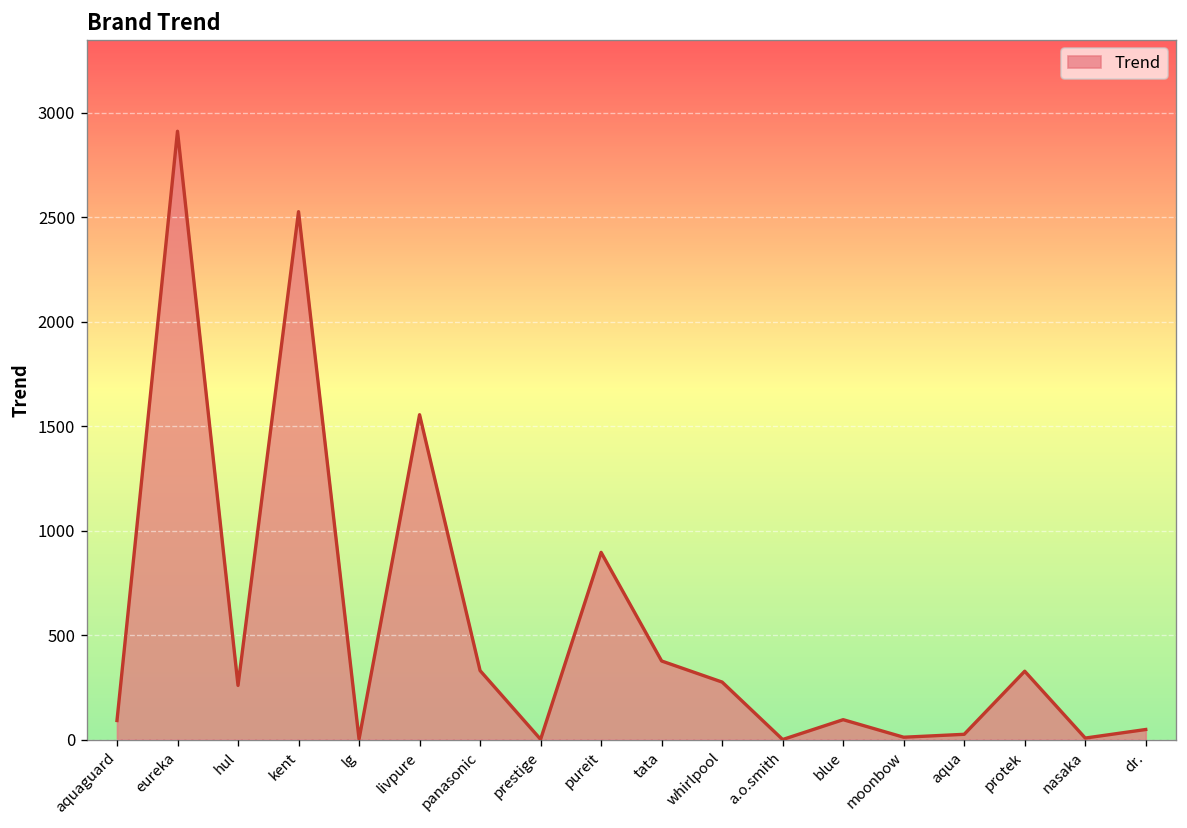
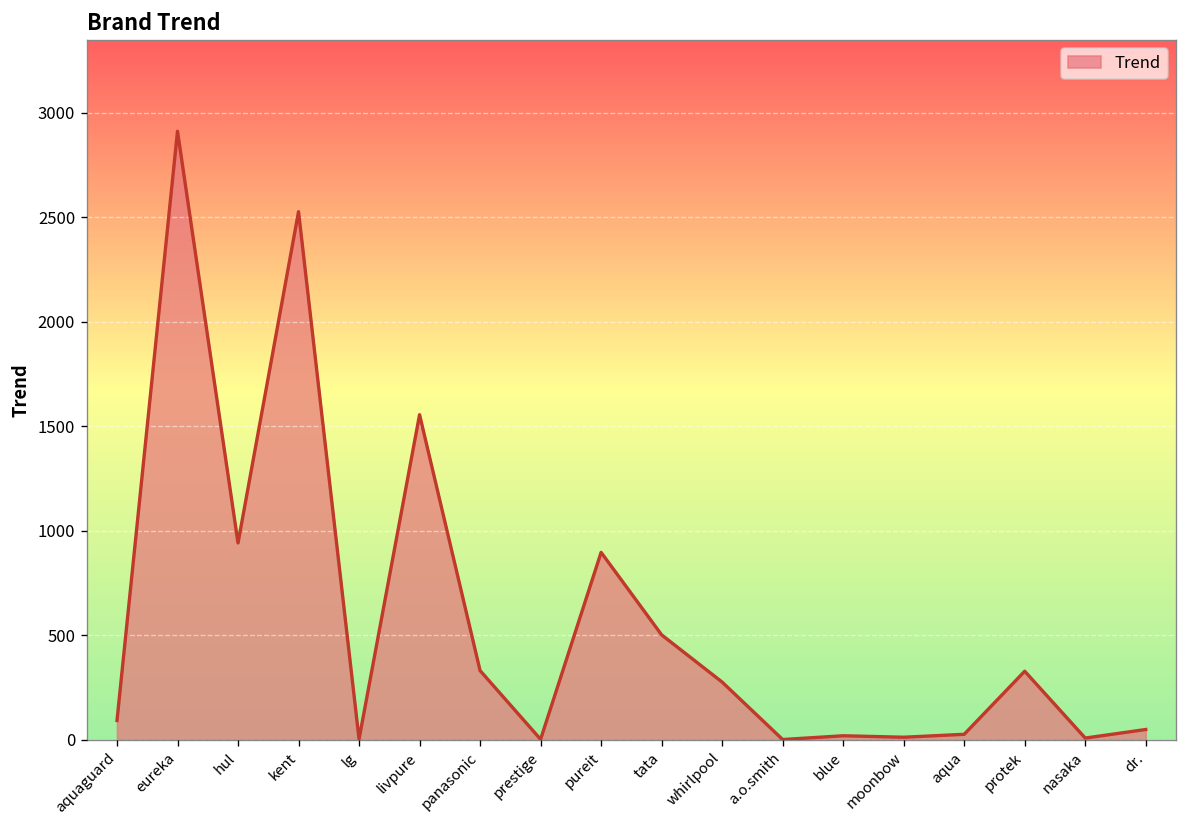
hul: 260 -> 940
tata: 380 -> 500
blue: 100 -> 20
